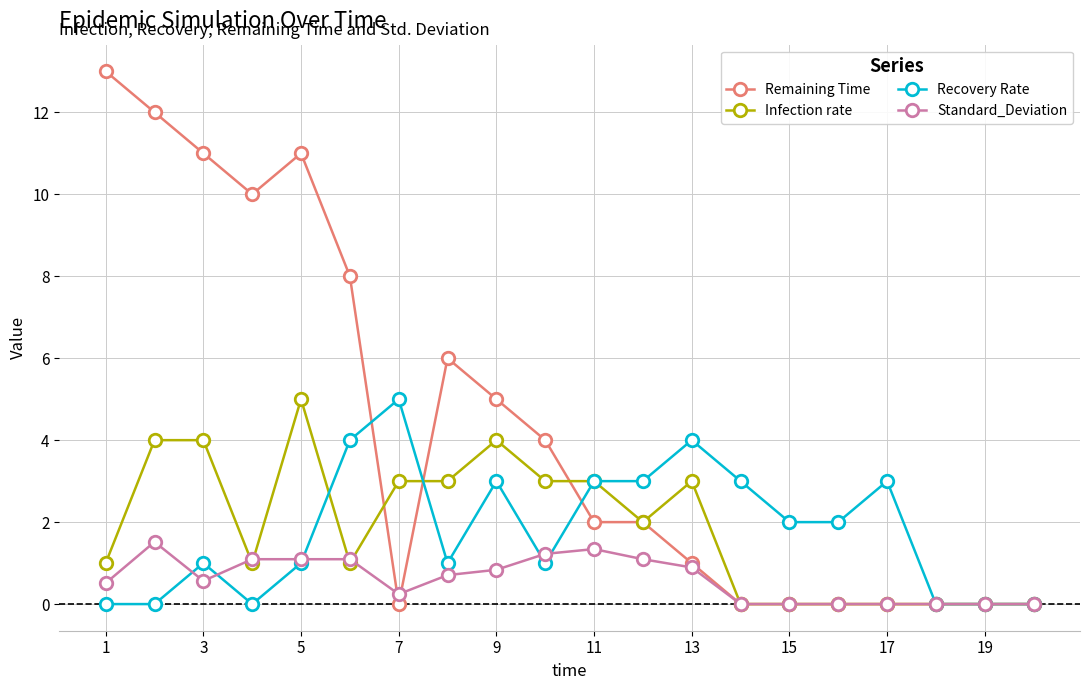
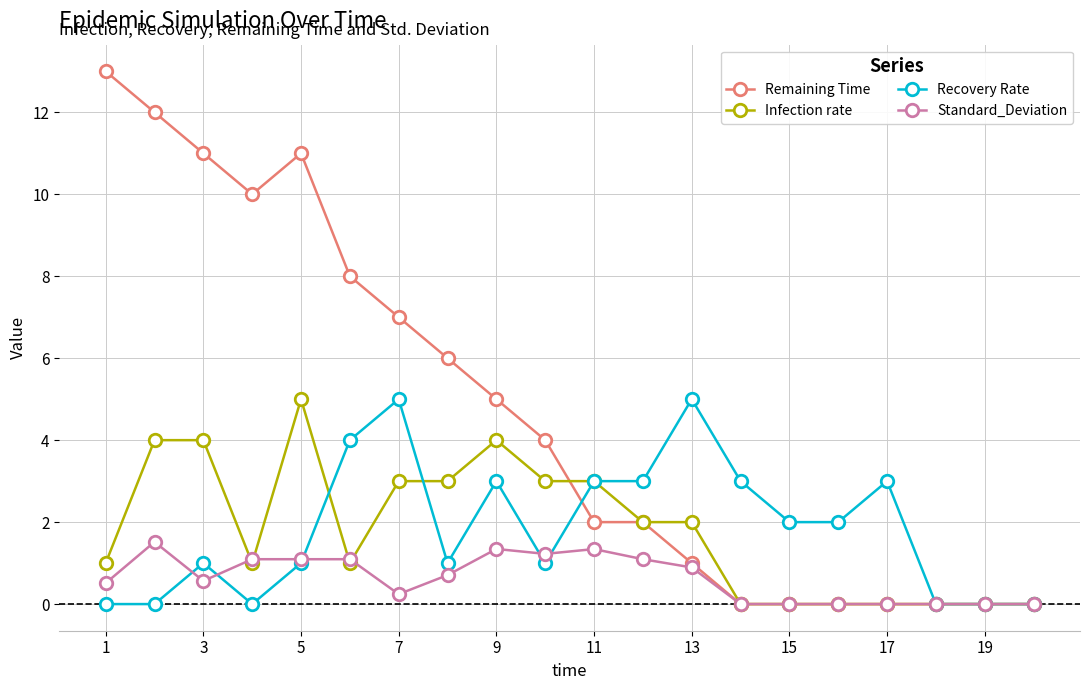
Remaining Time, 7: 0 -> 7
Standard_Deviation, 9: 0.8 -> 1.3
Infection rate, 13: 3 -> 2
Recovery Rate, 13: 4 -> 5
